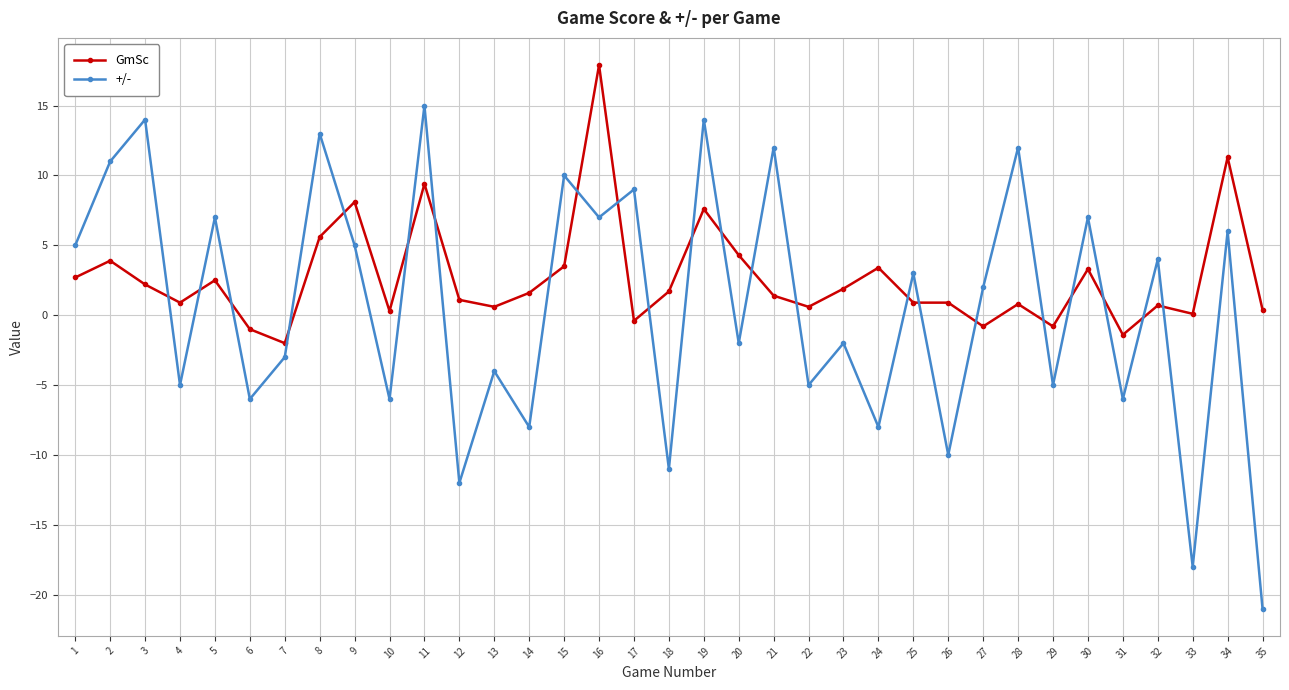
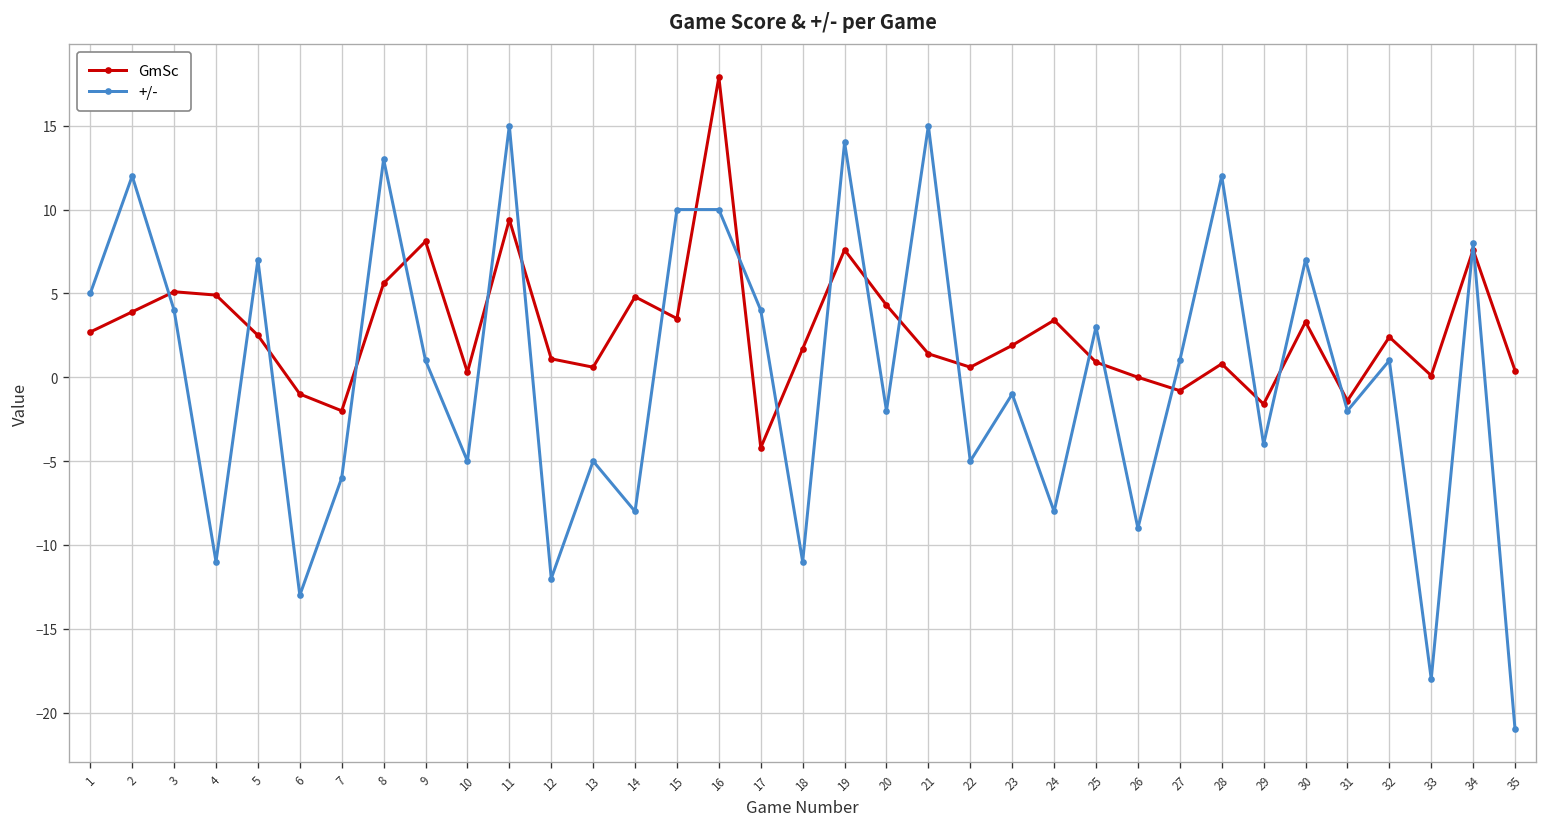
+/-, 2: 11 -> 12
GmSc, 3: 2.2 -> 5.1
+/-, 3: 14 -> 4
GmSc, 4: 0.9 -> 4.9
+/-, 4: -5 -> -11
+/-, 6: -6 -> -13
+/-, 7: -3 -> -6
+/-, 9: 5 -> 1
+/-, 10: -6 -> -5
+/-, 13: -4 -> -5
GmSc, 14: 1.6 -> 4.8
+/-, 16: 7 -> 10
GmSc, 17: -0.4 -> -4.2
+/-, 17: 9 -> 4
+/-, 21: 12 -> 15
+/-, 23: -2 -> -1
GmSc, 26: 0.9 -> 0.0
+/-, 26: -10 -> -9
+/-, 27: 2 -> 1
GmSc, 29: -0.8 -> -1.6
+/-, 29: -5 -> -4
+/-, 31: -6 -> -2
GmSc, 32: 0.7 -> 2.4
+/-, 32: 4 -> 1
GmSc, 34: 11.3 -> 7.6
+/-, 34: 6 -> 8
